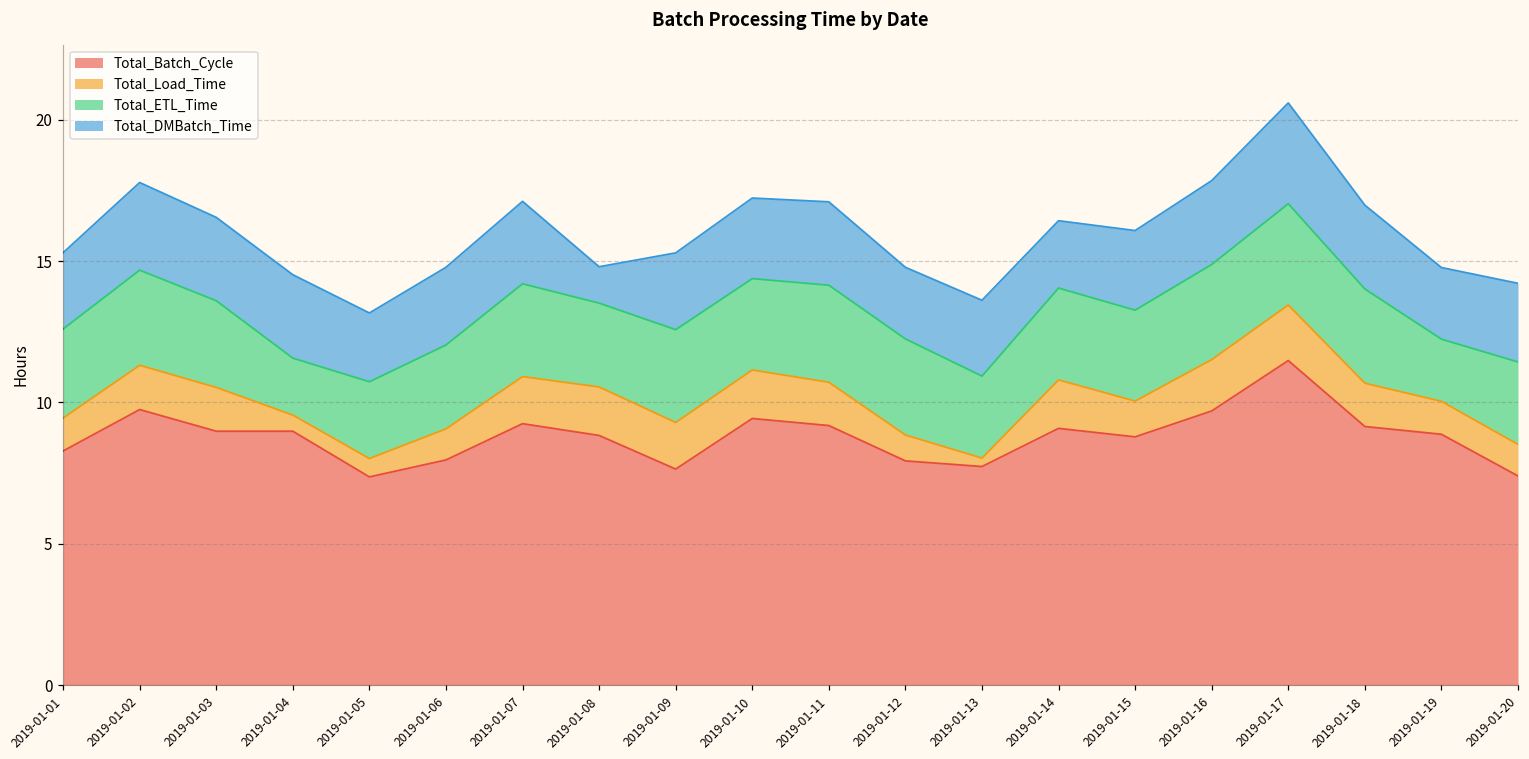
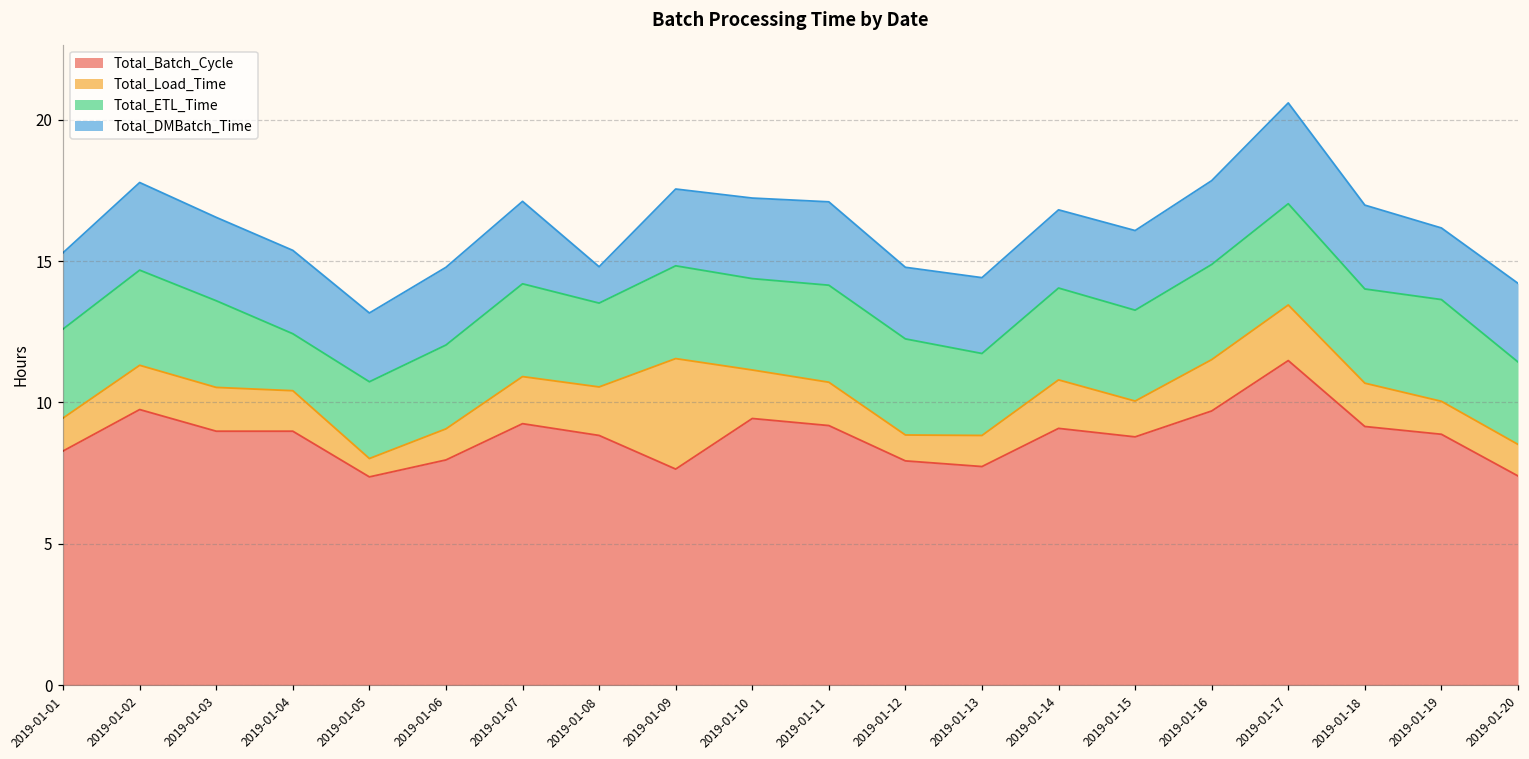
Total_Load_Time, 2019-01-04: 0.6 -> 1.4
Total_Load_Time, 2019-01-09: 1.6 -> 3.9
Total_Load_Time, 2019-01-13: 0.3 -> 1.1
Total_DMBatch_Time, 2019-01-14: 2.4 -> 2.8
Total_ETL_Time, 2019-01-19: 2.2 -> 3.6
